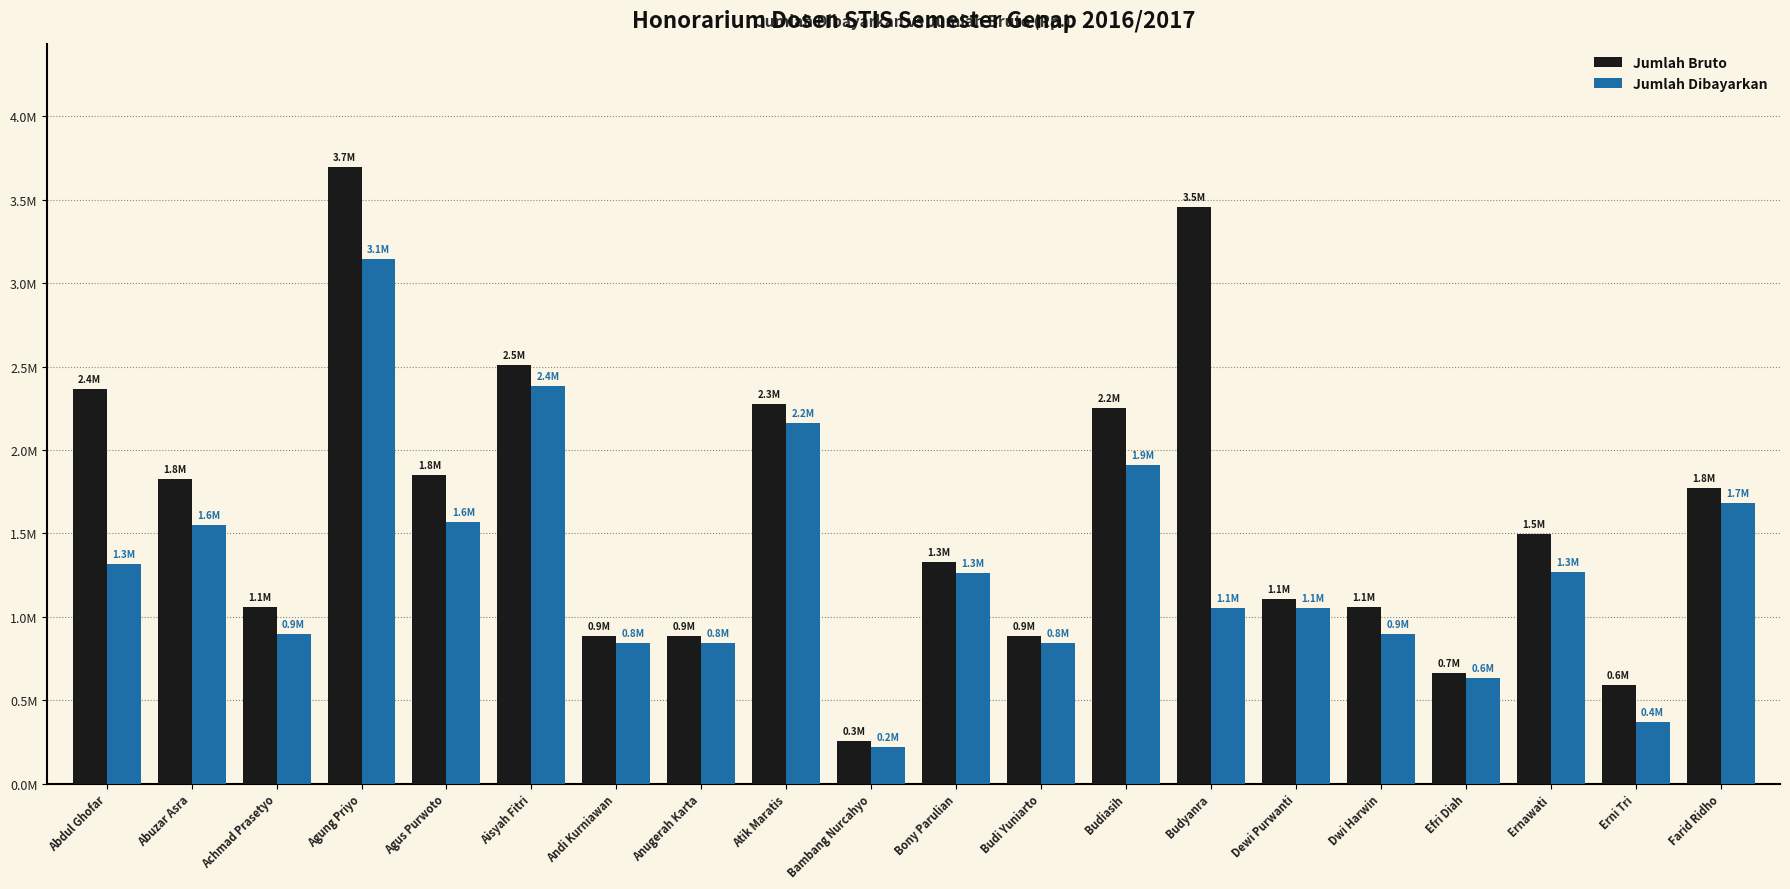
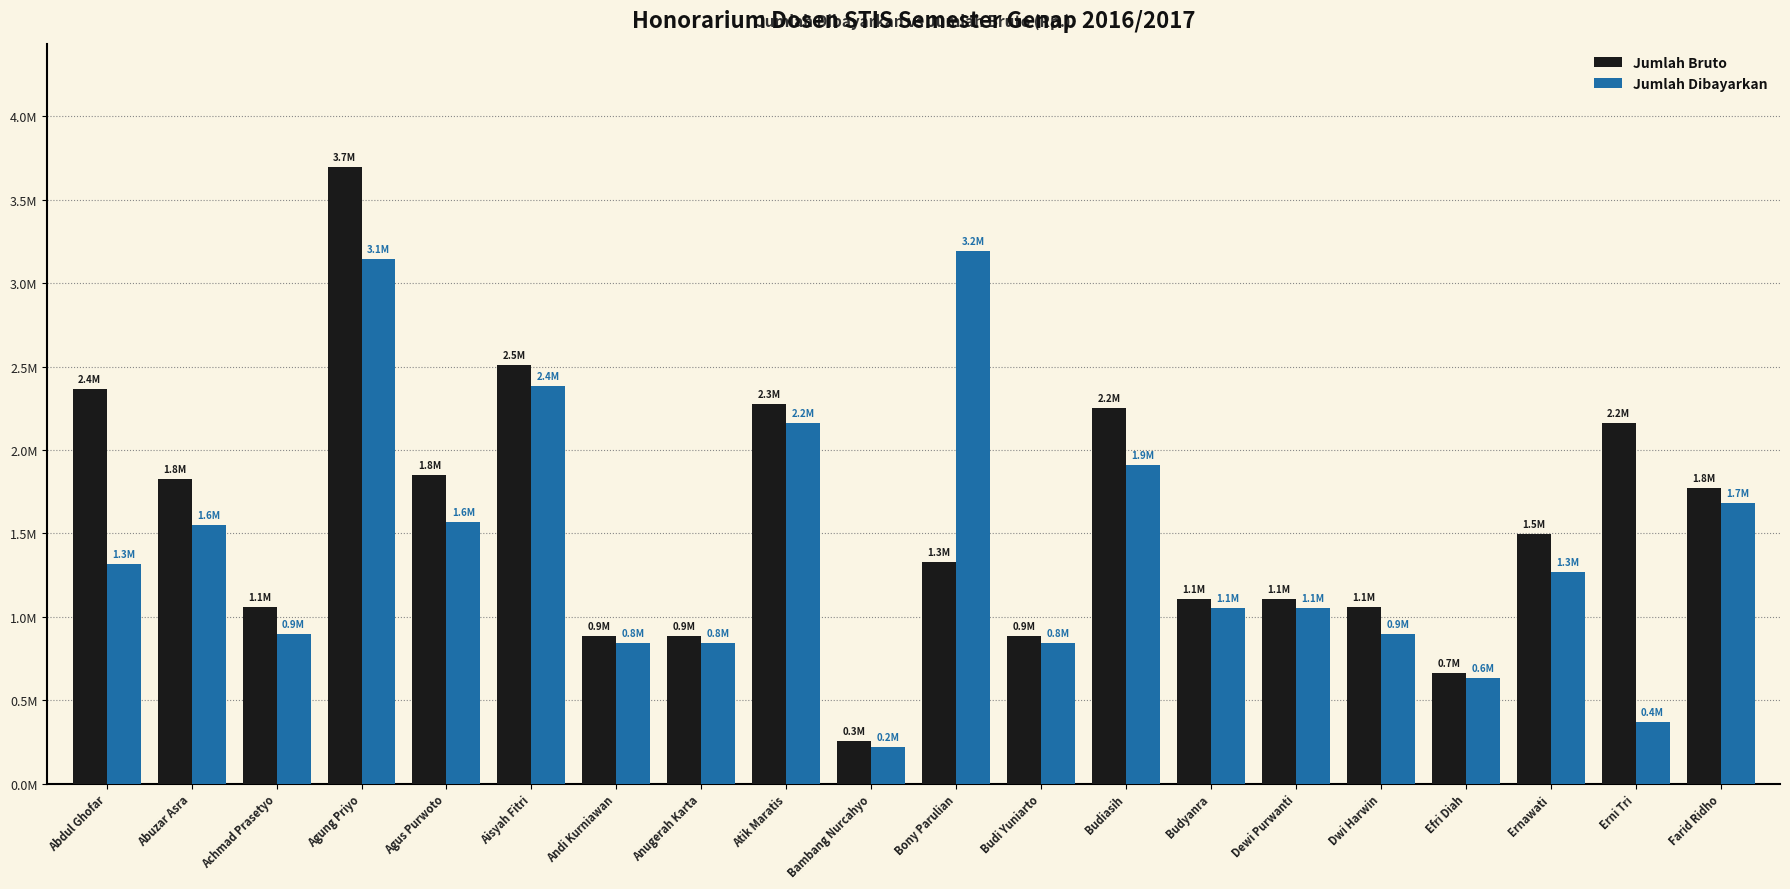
Jumlah Dibayarkan, Bony Parulian: 1.3M -> 3.2M
Jumlah Bruto, Budyanra: 3.5M -> 1.1M
Jumlah Bruto, Erni Tri: 0.6M -> 2.2M
